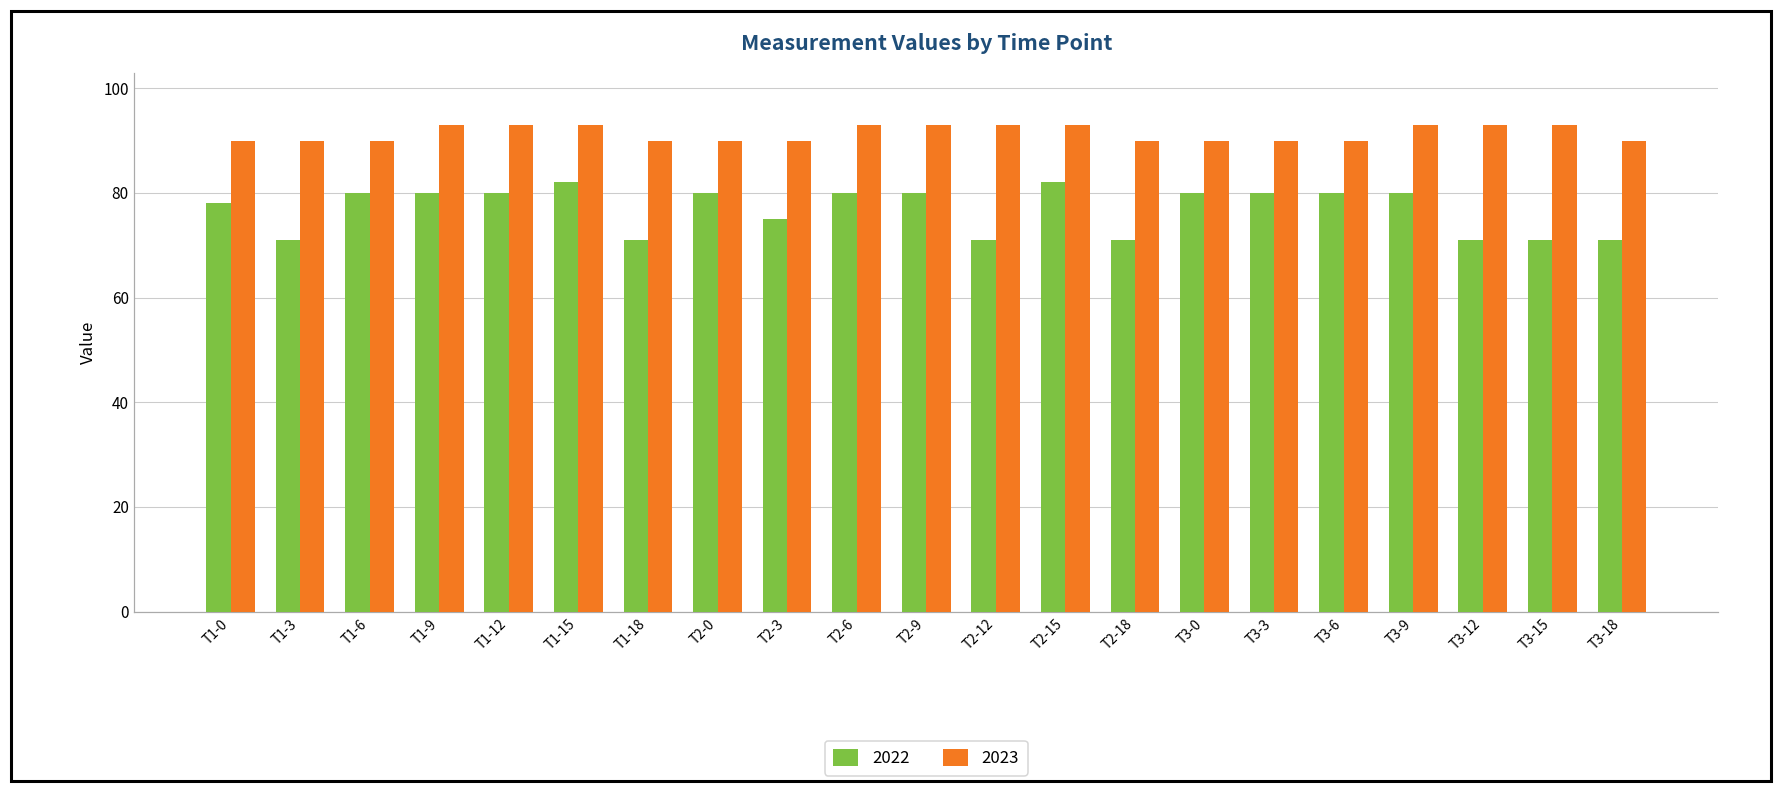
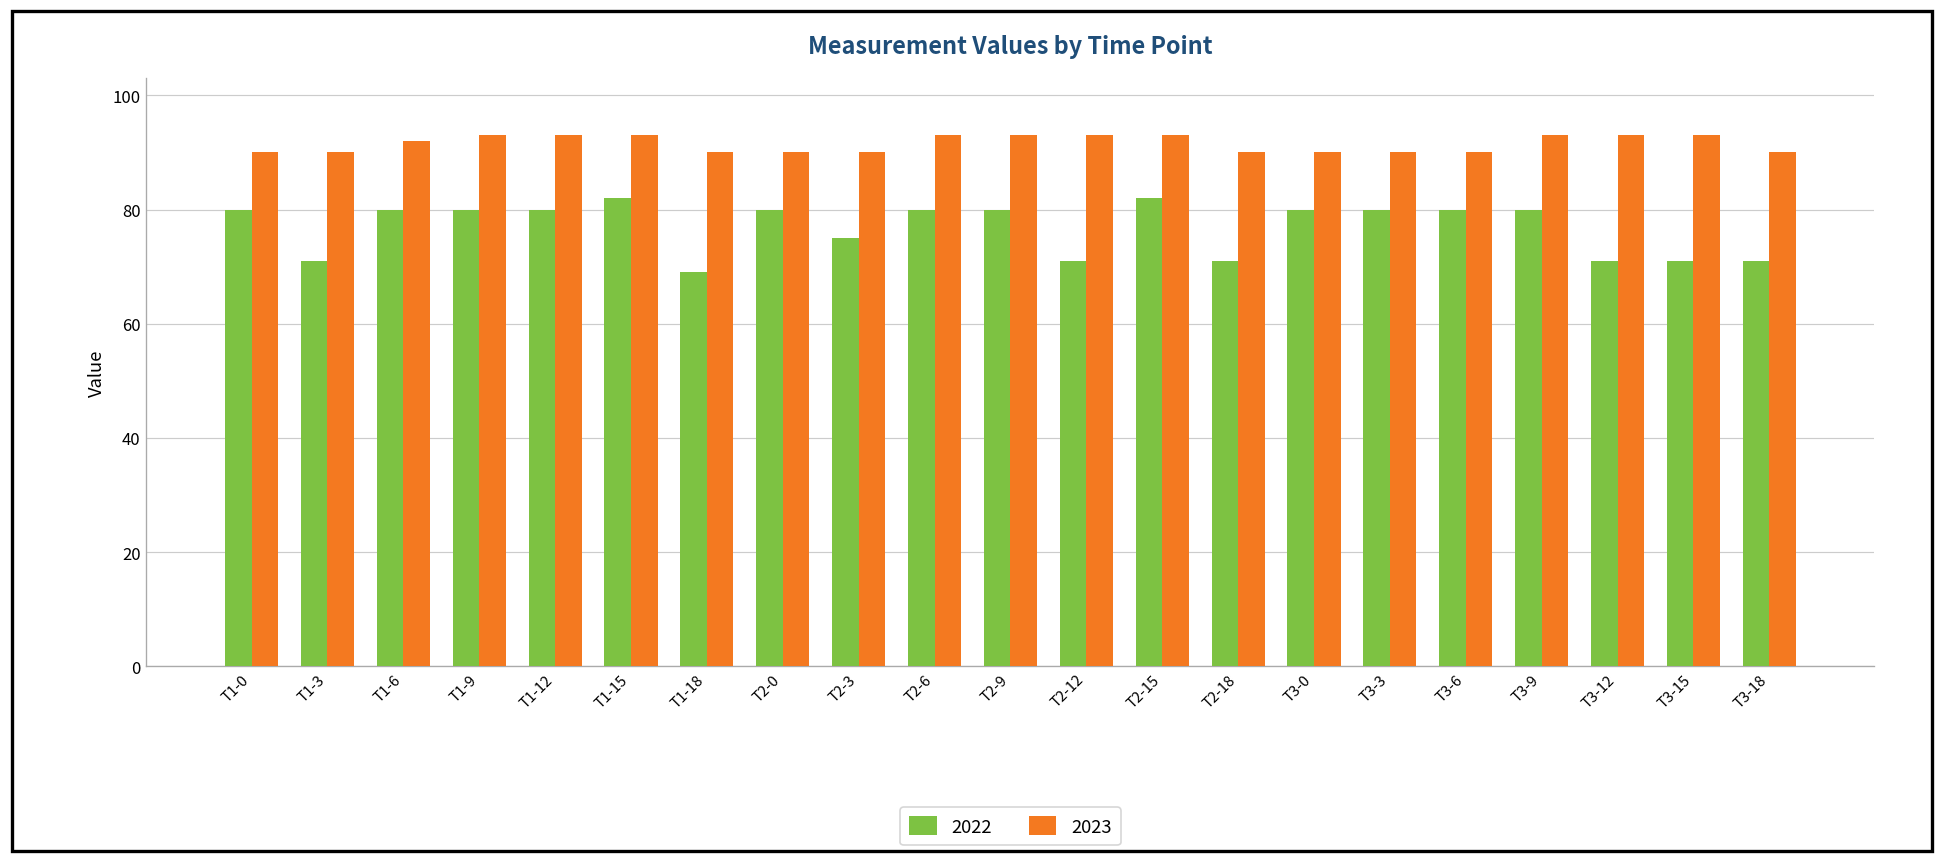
2022, T1-0: 78 -> 80
2023, T1-6: 90 -> 92
2022, T1-18: 71 -> 69
